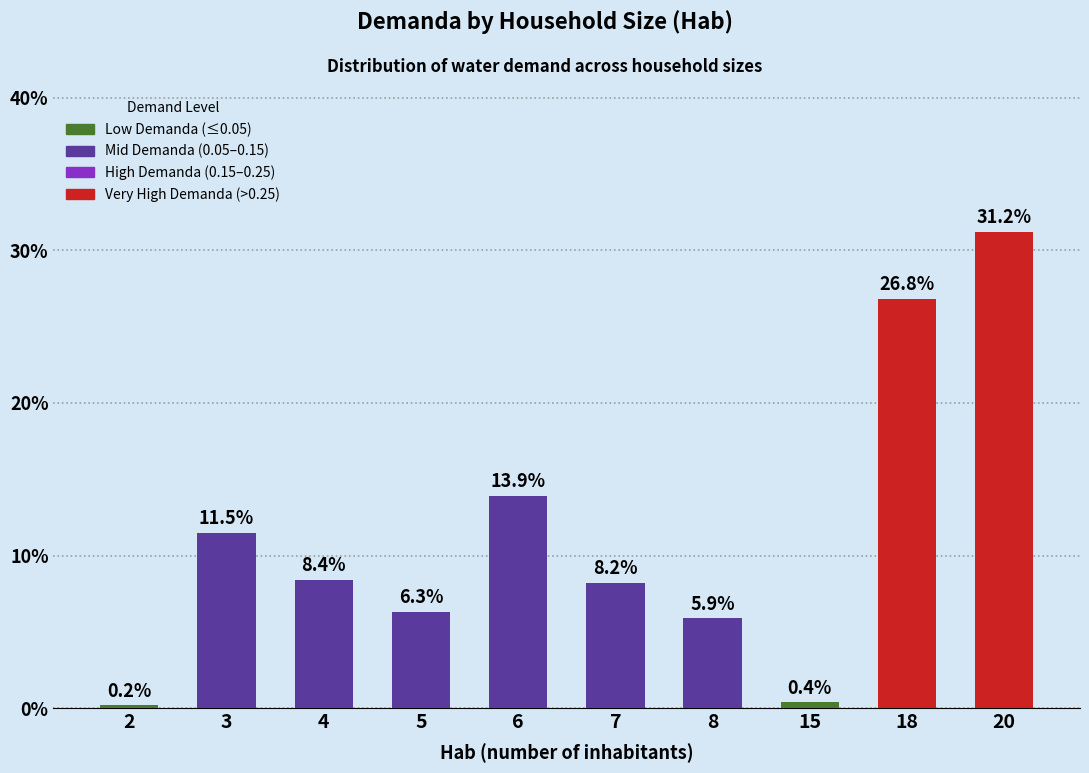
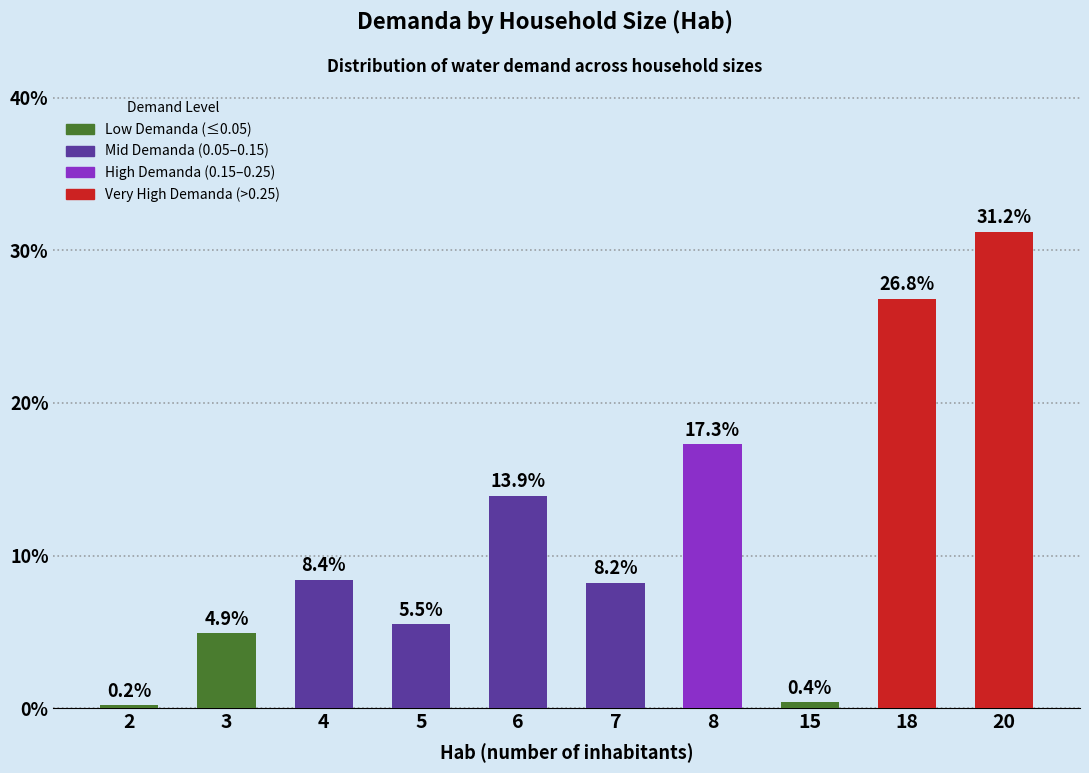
3: 11.5% -> 4.9%
5: 6.3% -> 5.5%
8: 5.9% -> 17.3%
